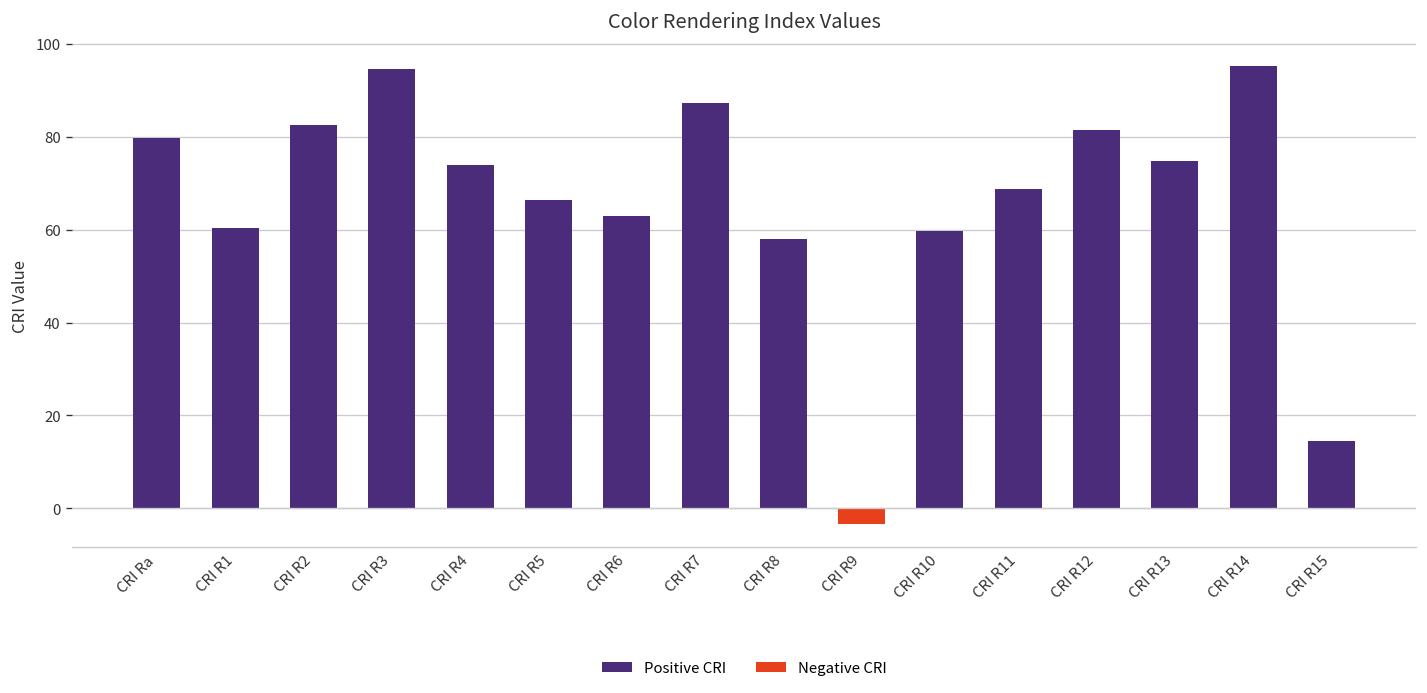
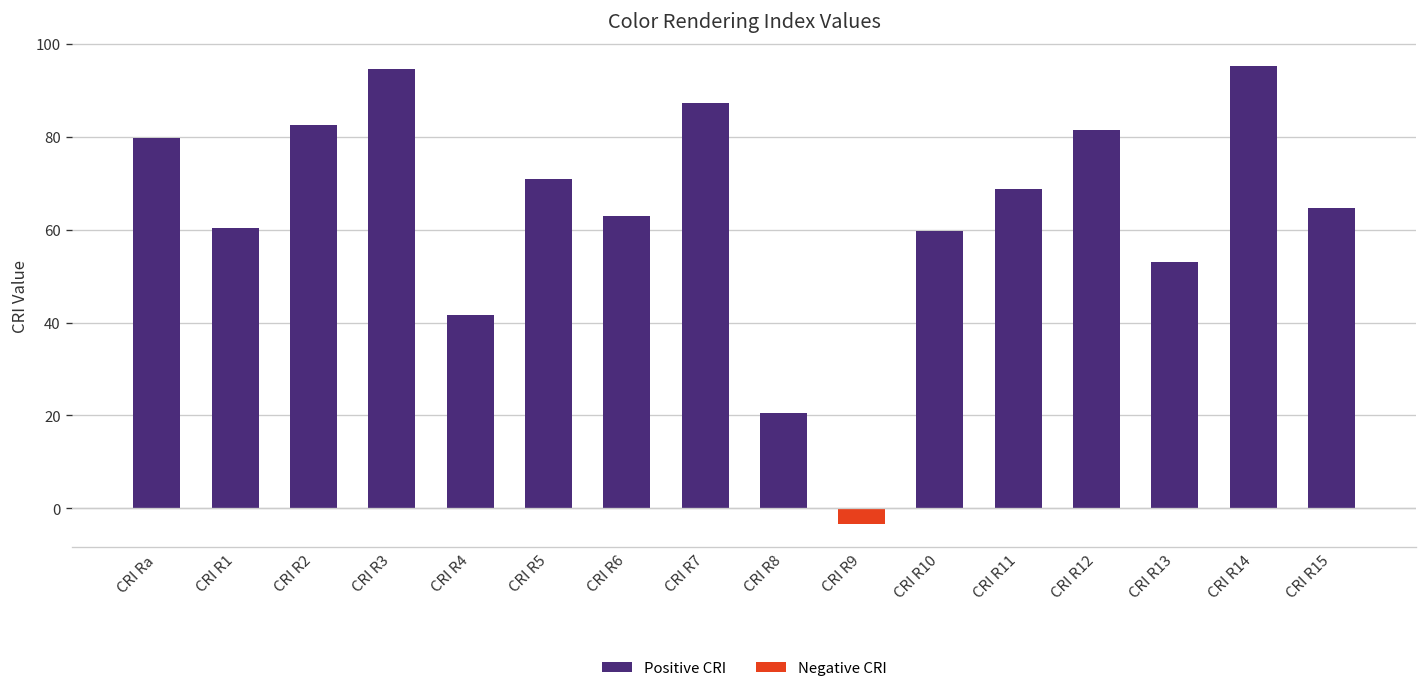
CRI R4: 74 -> 42
CRI R5: 67 -> 71
CRI R8: 58 -> 21
CRI R13: 75 -> 53
CRI R15: 15 -> 65
